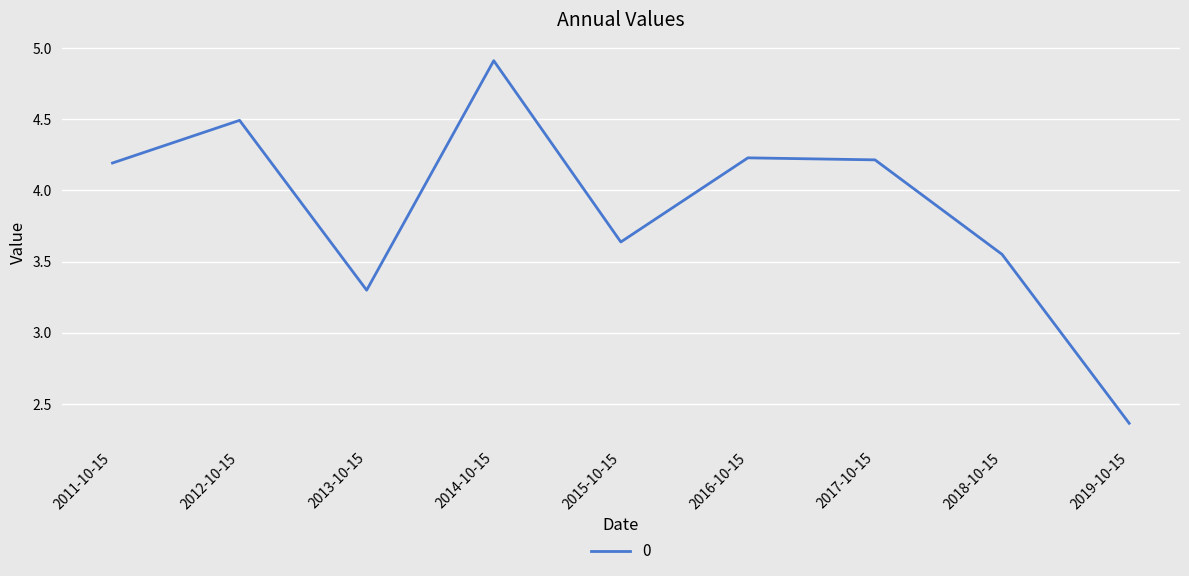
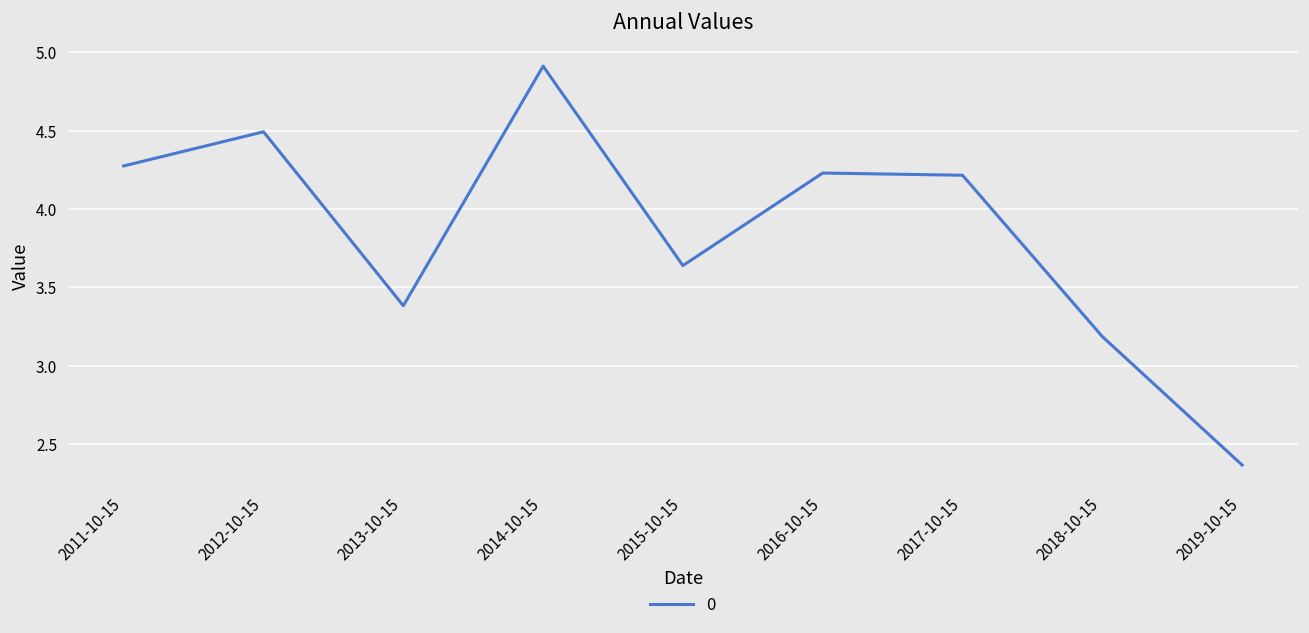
2011-10-15: 4.19 -> 4.27
2013-10-15: 3.30 -> 3.38
2018-10-15: 3.55 -> 3.19
